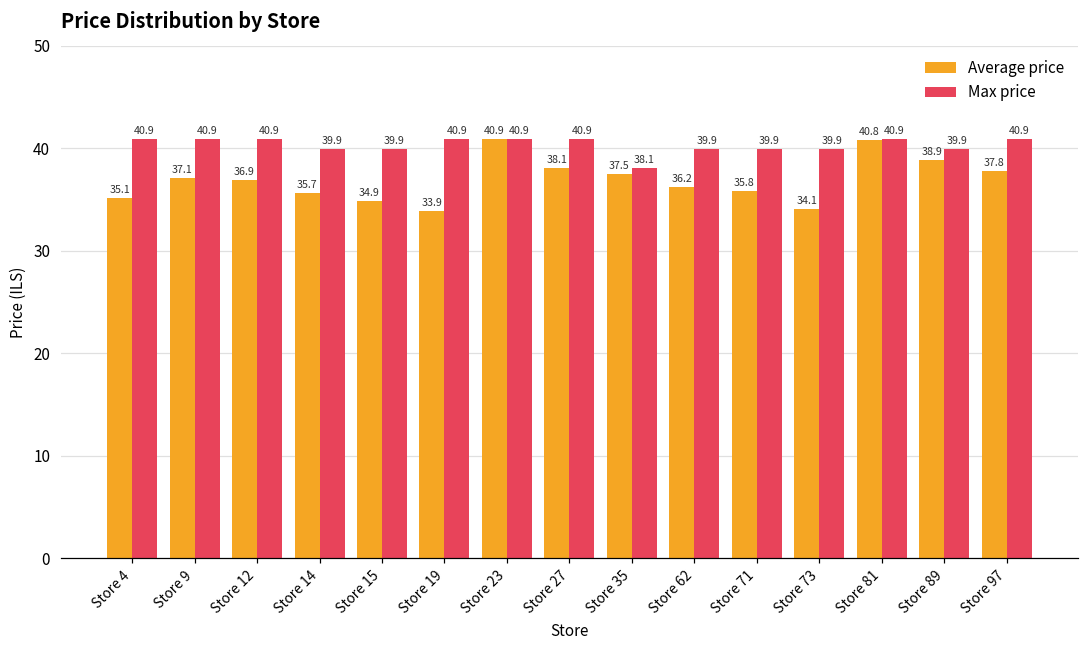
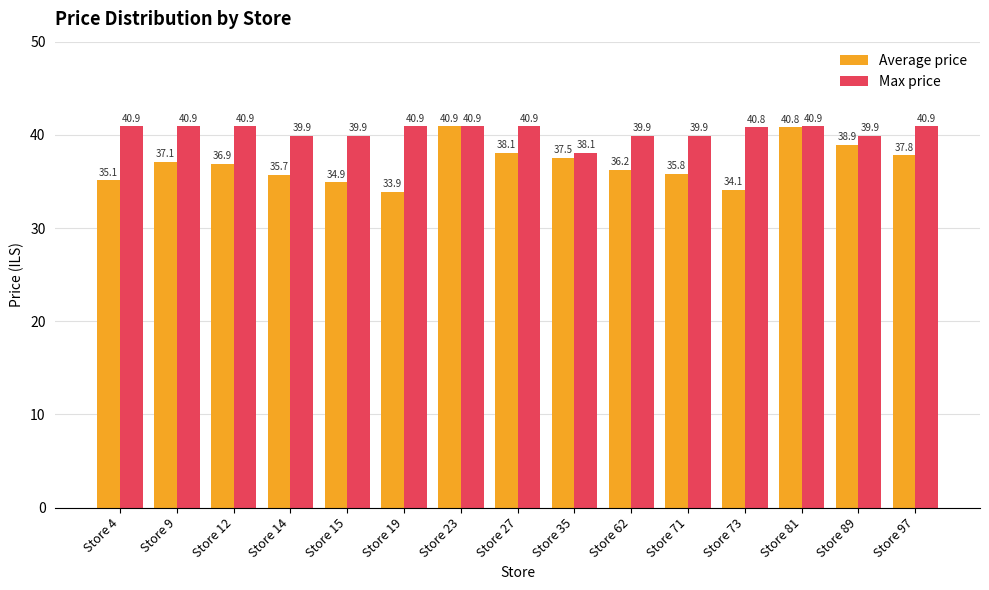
Max price, Store 73: 39.9 -> 40.8
